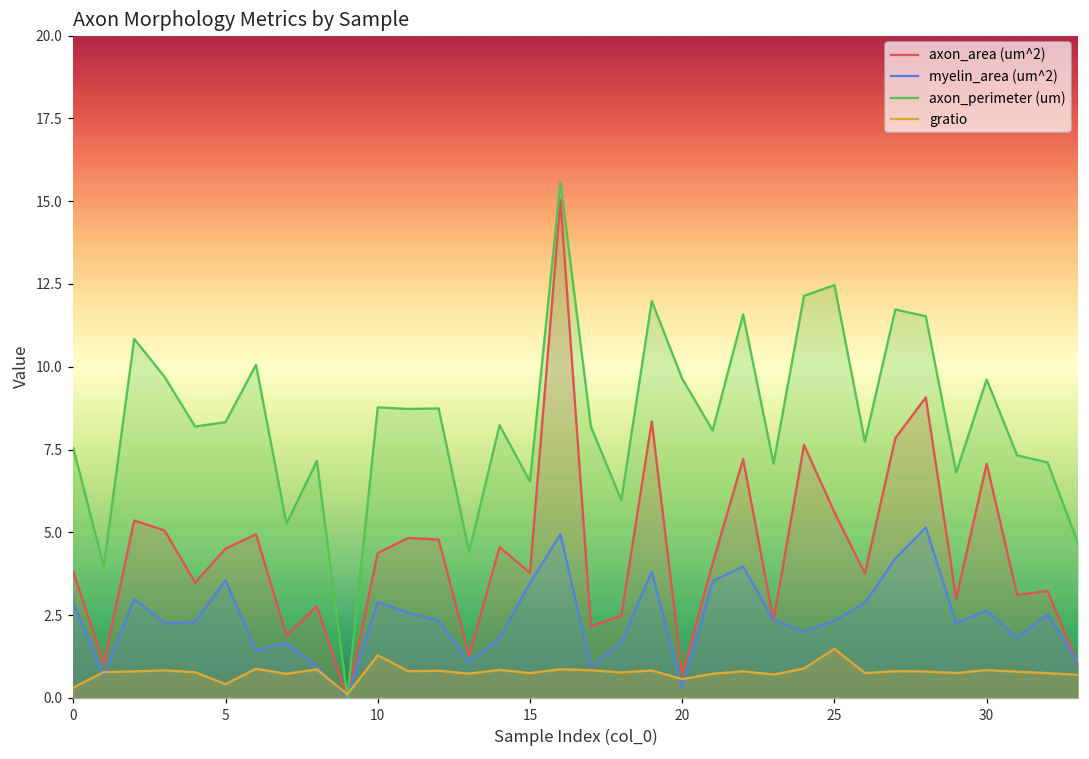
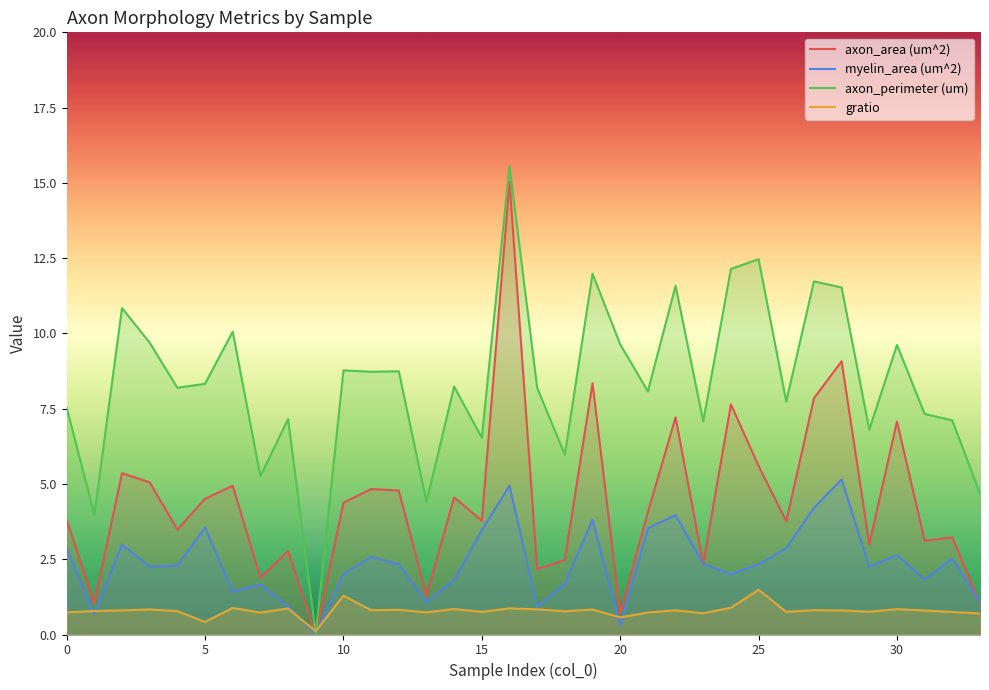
gratio, 0: 0.3 -> 0.7
myelin_area (um^2), 10: 2.9 -> 2.0
